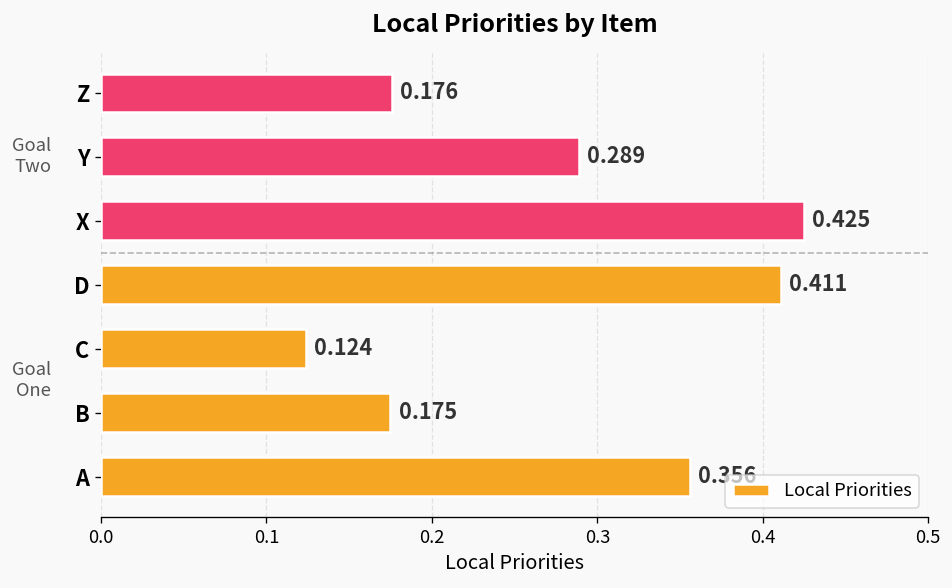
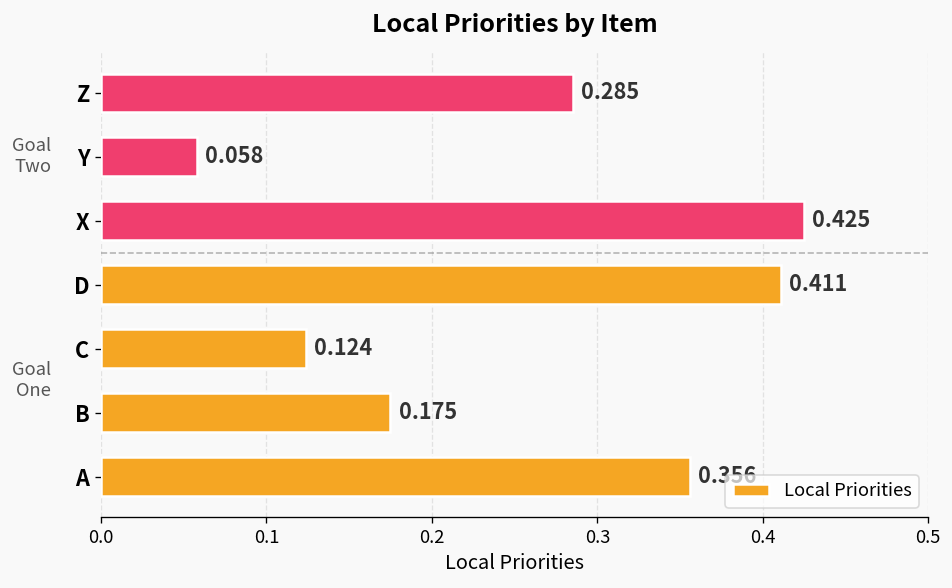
Z: 0.176 -> 0.285
Y: 0.289 -> 0.058
